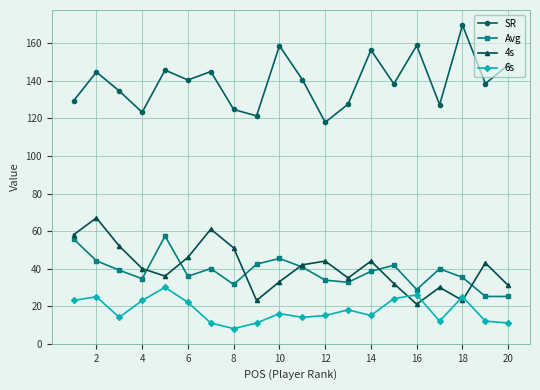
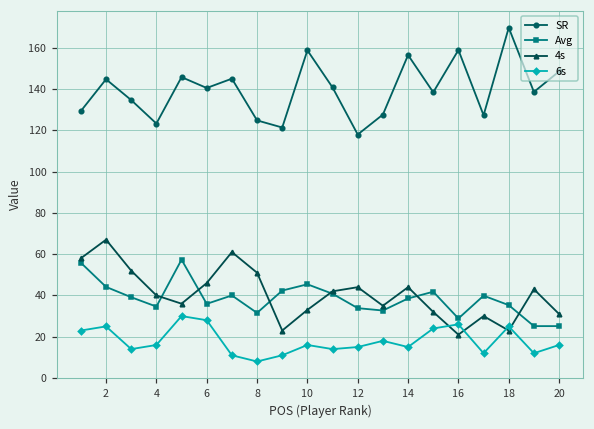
6s, 4: 23 -> 16
6s, 6: 22 -> 28
6s, 20: 11 -> 16
